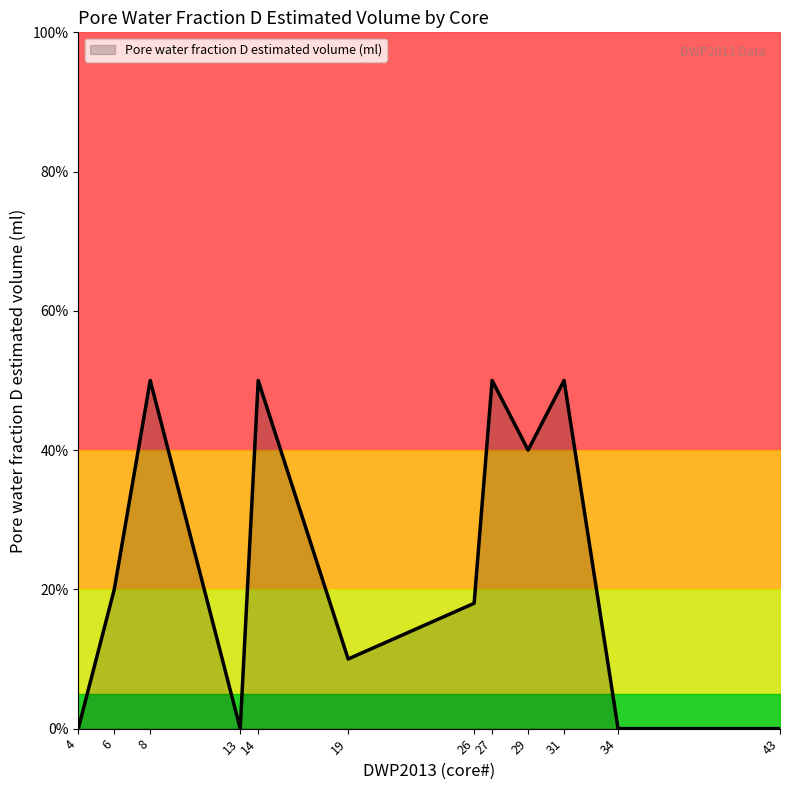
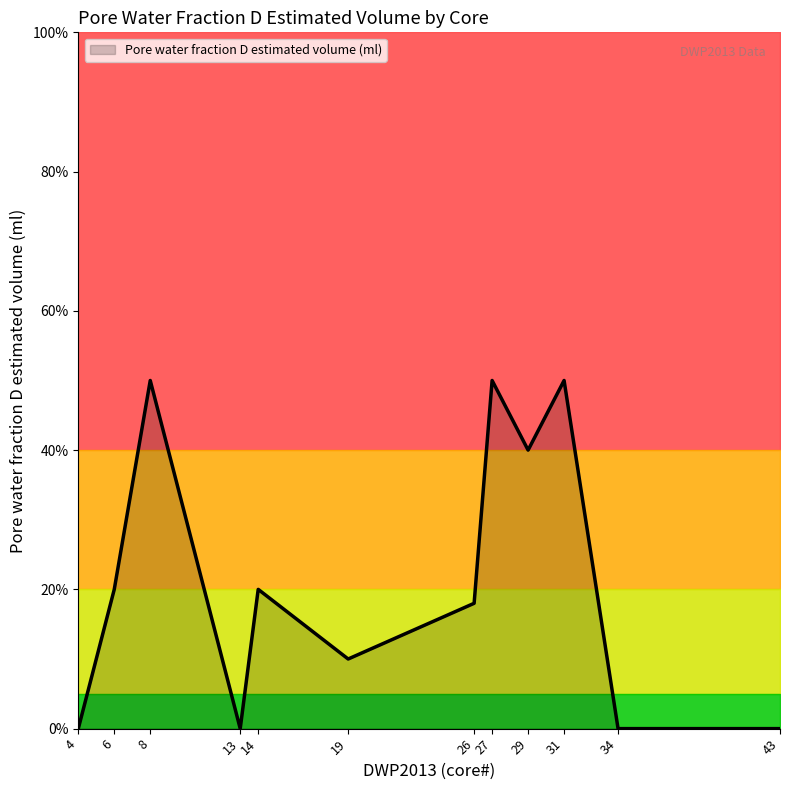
Pore water fraction D estimated volume (ml), 14: 50% -> 20%
